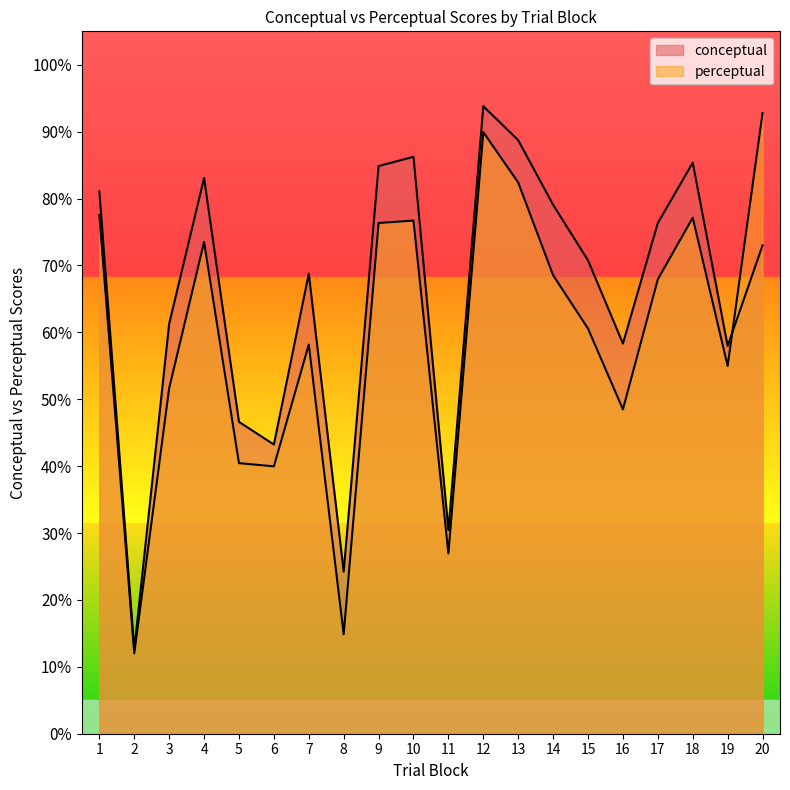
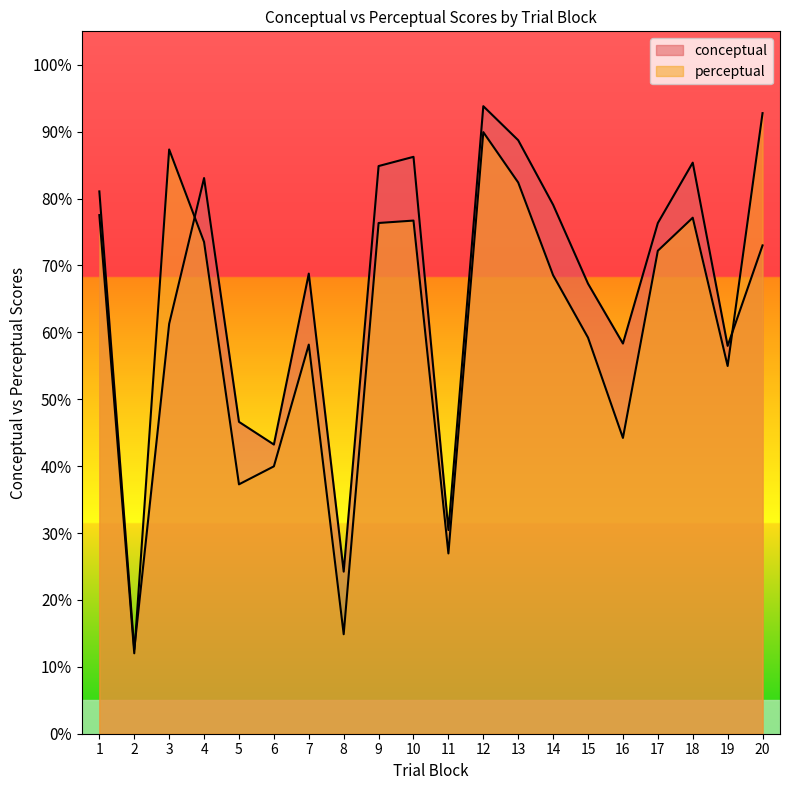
perceptual, 3: 52% -> 87%
perceptual, 5: 40% -> 37%
conceptual, 15: 71% -> 67%
perceptual, 15: 61% -> 59%
perceptual, 16: 48% -> 44%
perceptual, 17: 68% -> 72%
